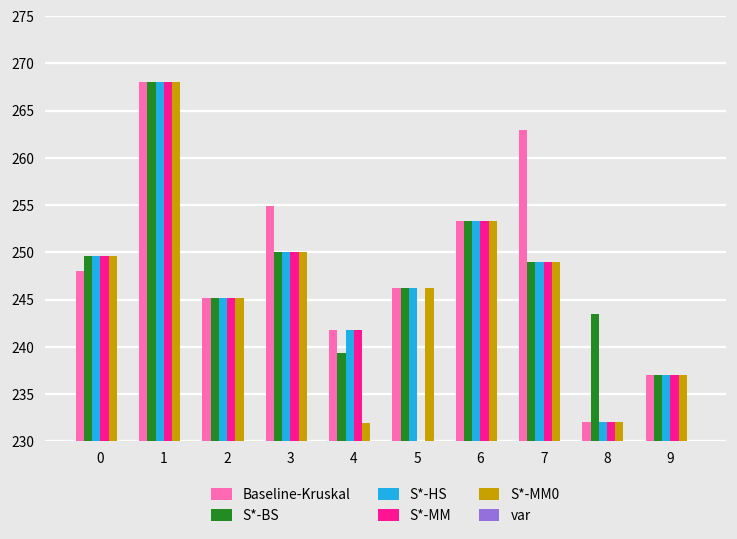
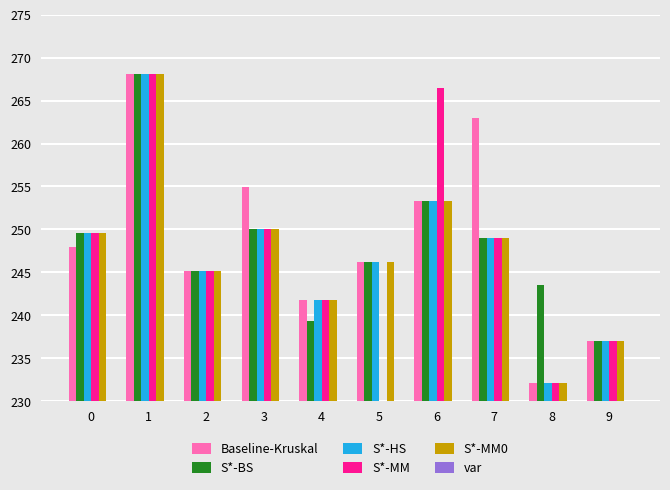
S*-MM0, 4: 232 -> 242
S*-MM, 6: 253 -> 266
